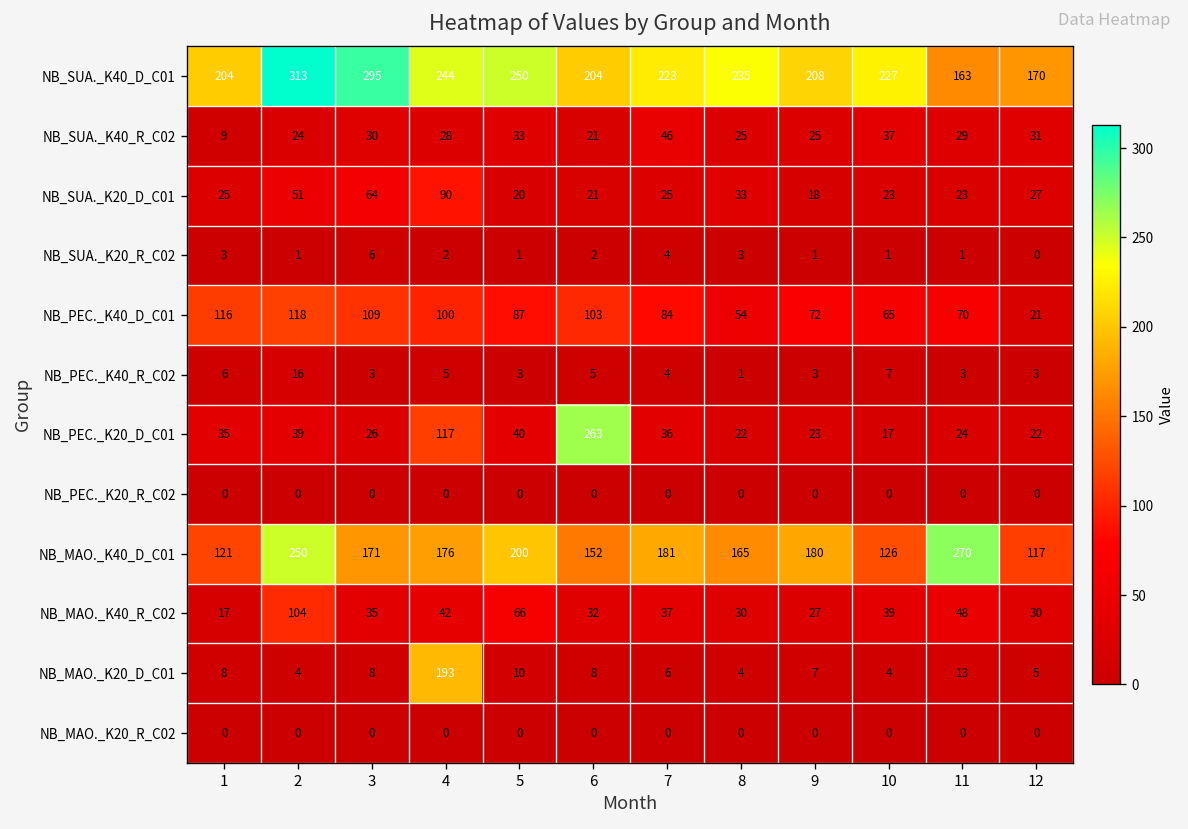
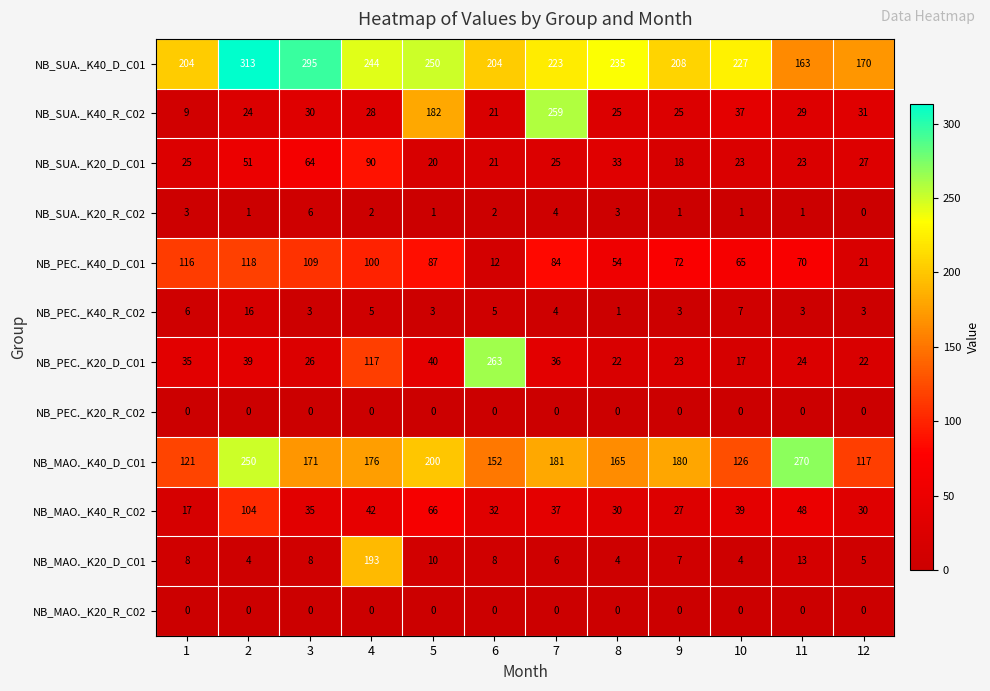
NB_SUA._K40_R_C02, 5: 33 -> 182
NB_SUA._K40_R_C02, 7: 46 -> 259
NB_PEC._K40_D_C01, 6: 103 -> 12
